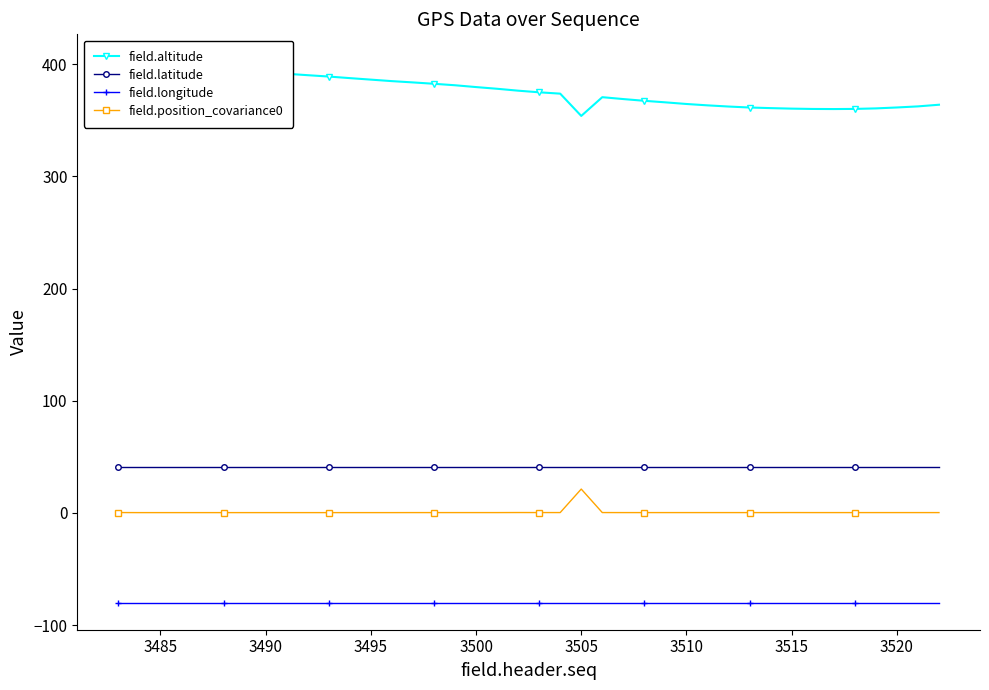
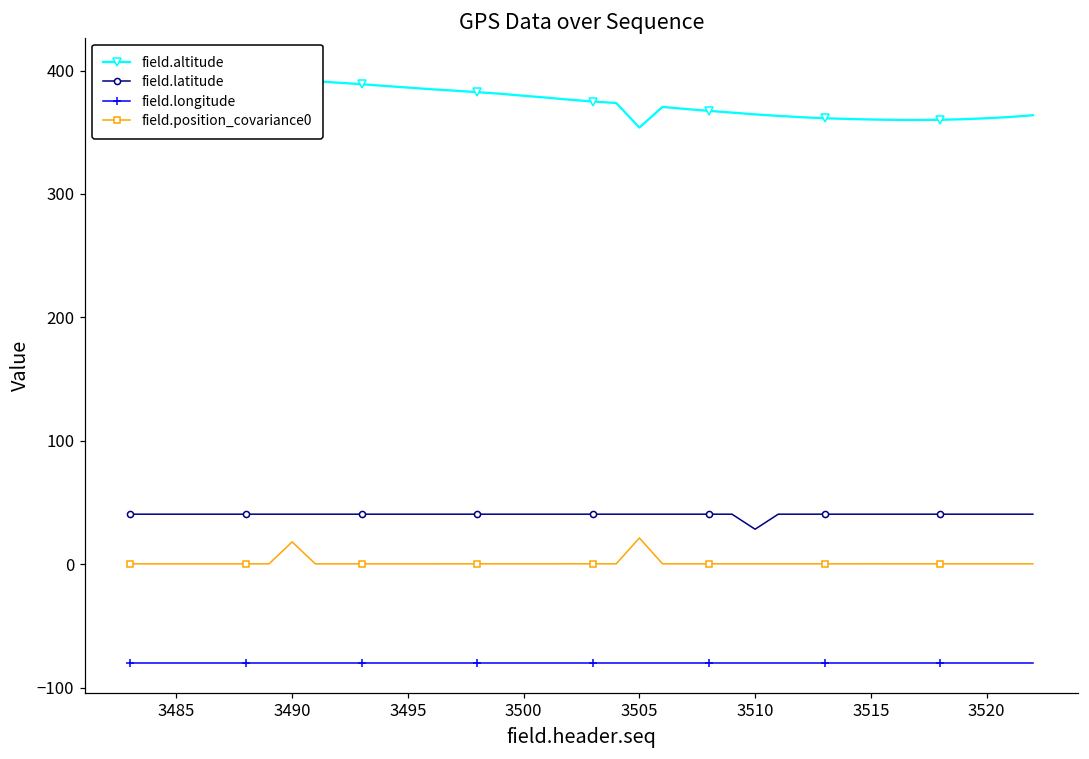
field.position_covariance0, 3490: 0 -> 18
field.latitude, 3510: 41 -> 28
